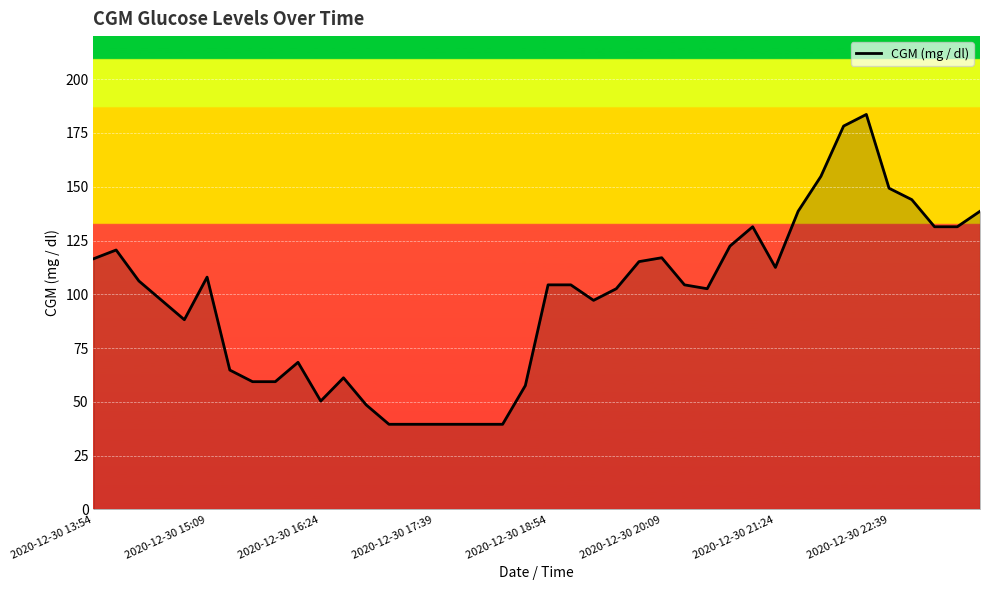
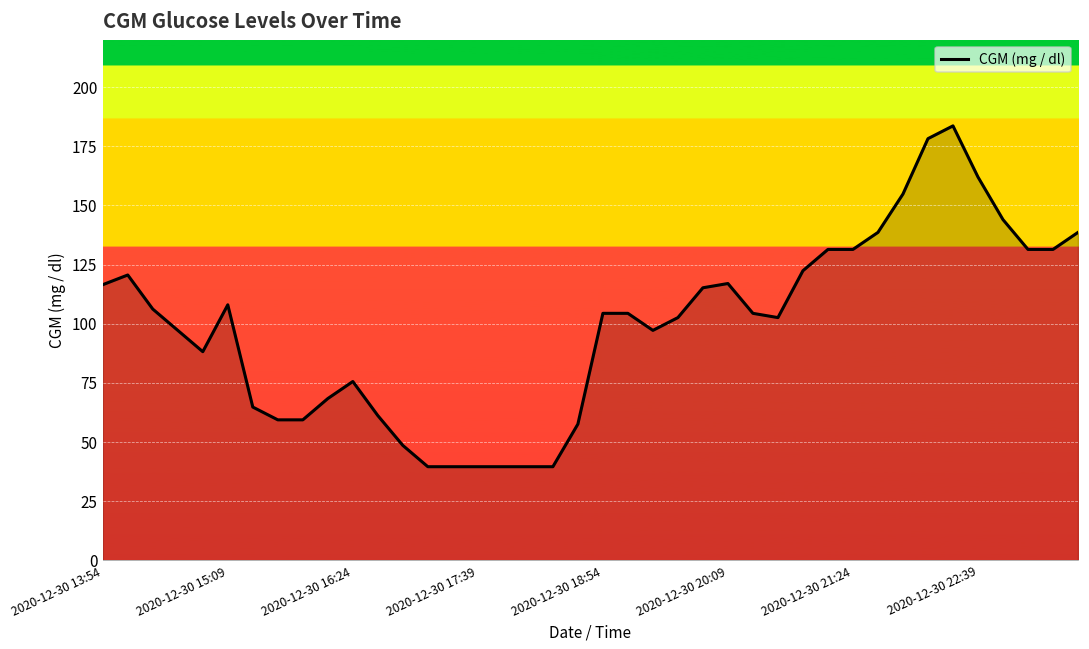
2020-12-30 16:24: 50 -> 76
2020-12-30 21:24: 113 -> 131
2020-12-30 22:39: 149 -> 162
